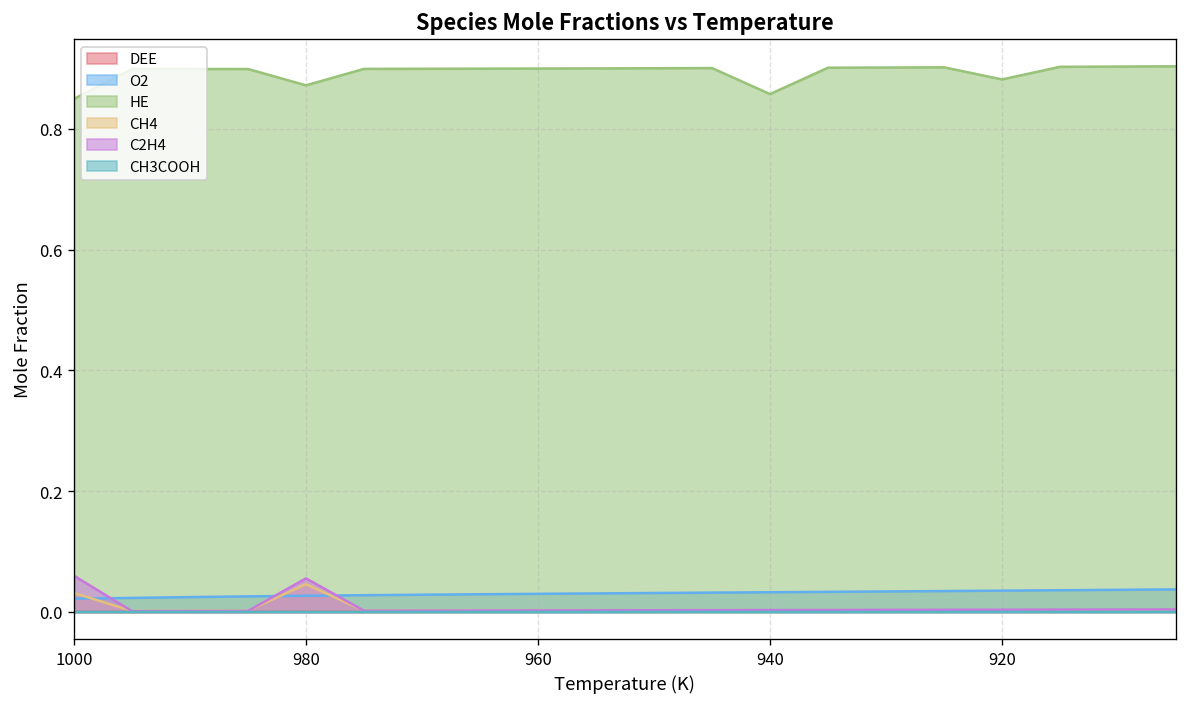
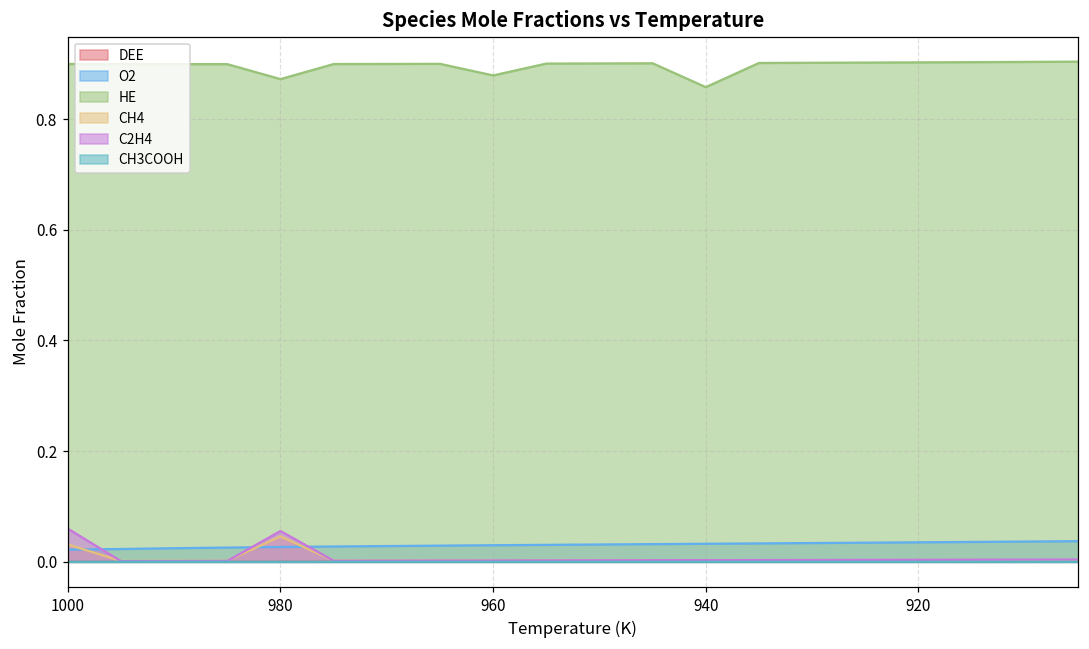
HE, 1000: 0.85 -> 0.90
HE, 960: 0.90 -> 0.88
HE, 920: 0.88 -> 0.90
